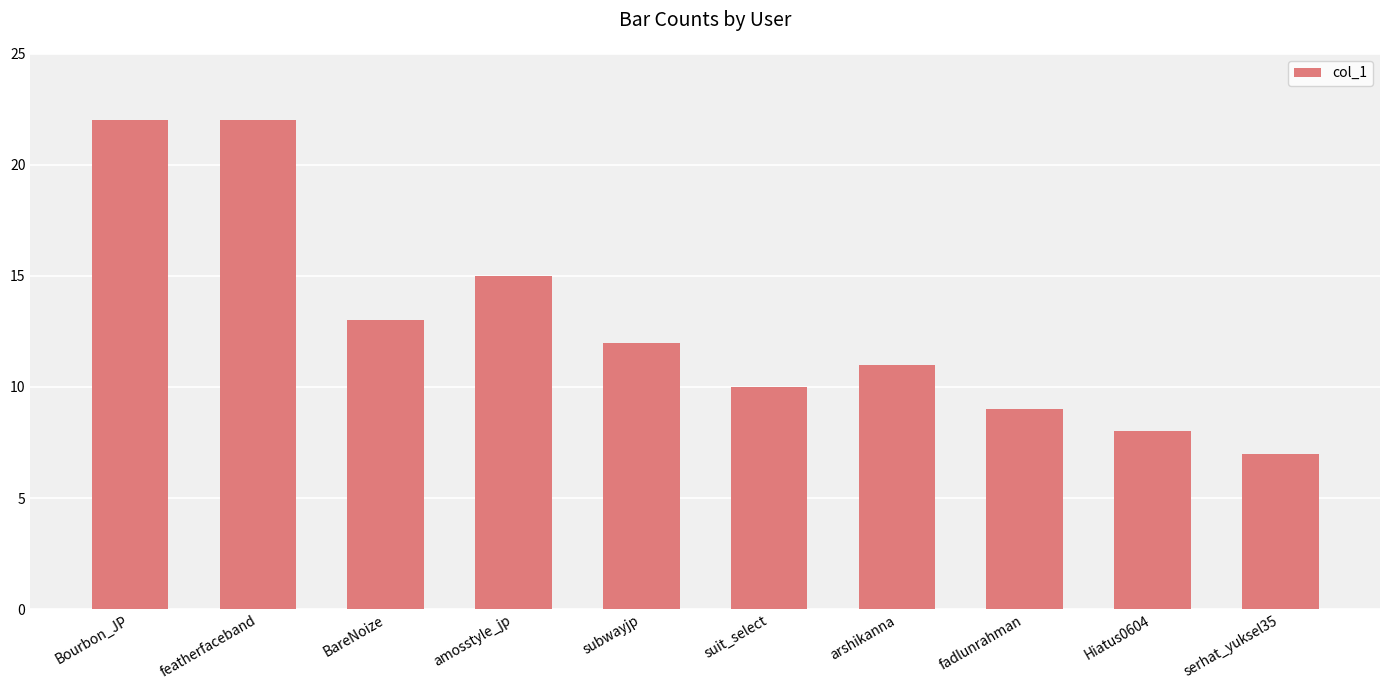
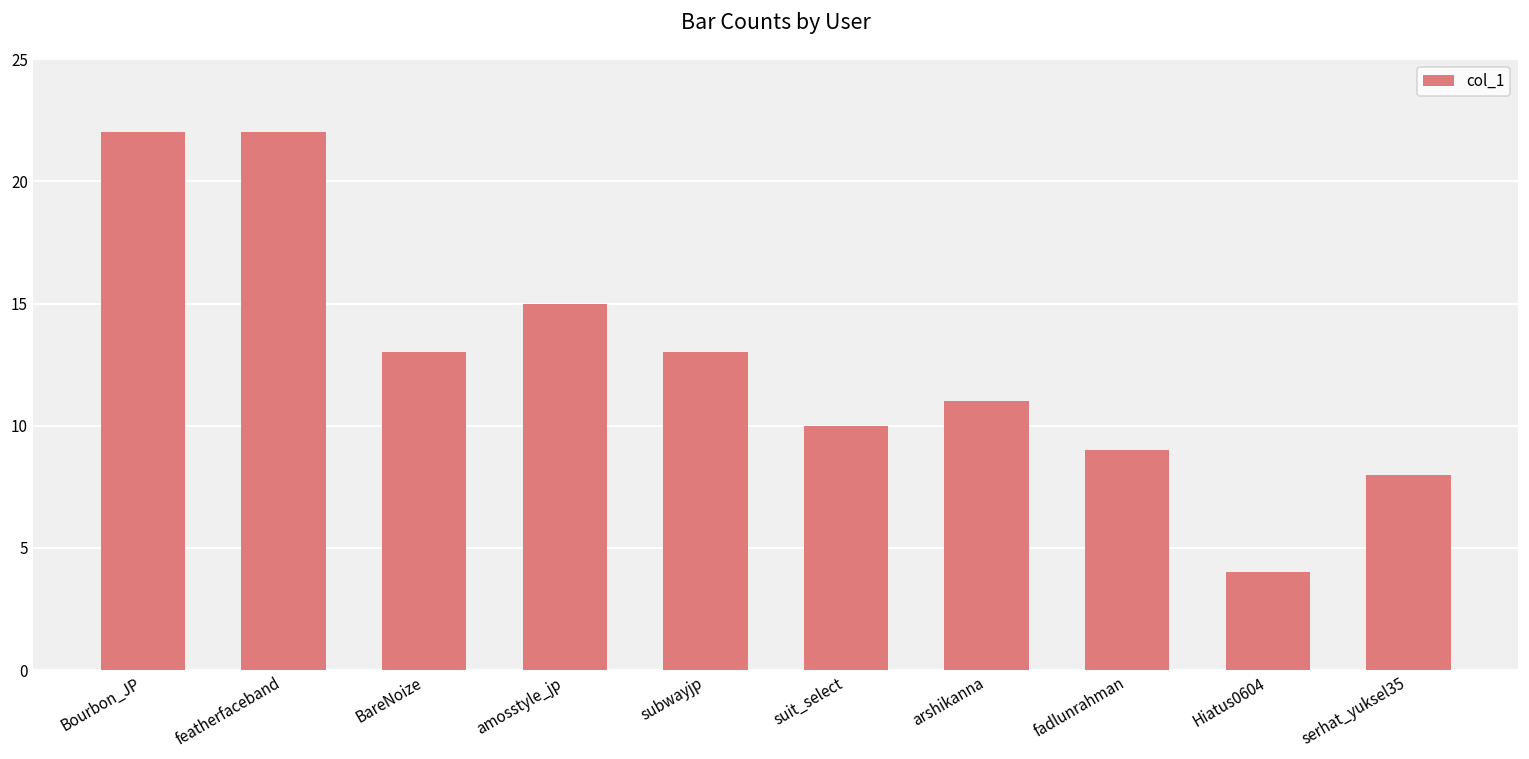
subwayjp: 12 -> 13
Hiatus0604: 8 -> 4
serhat_yuksel35: 7 -> 8
